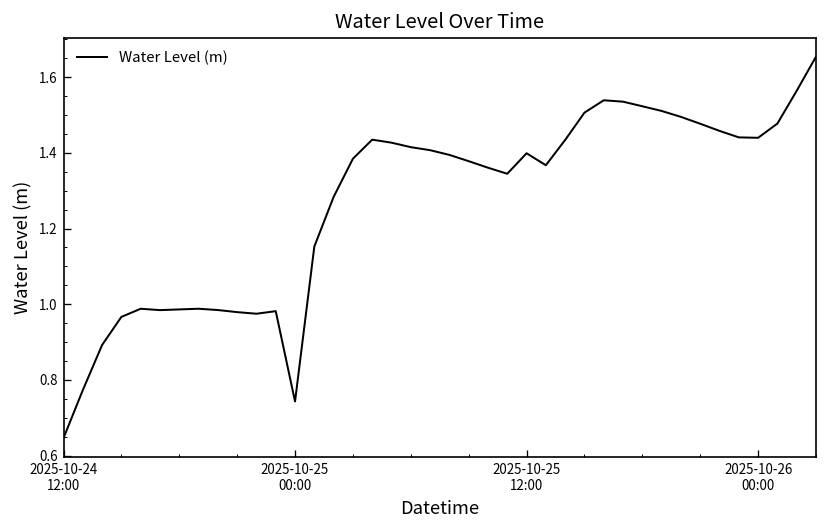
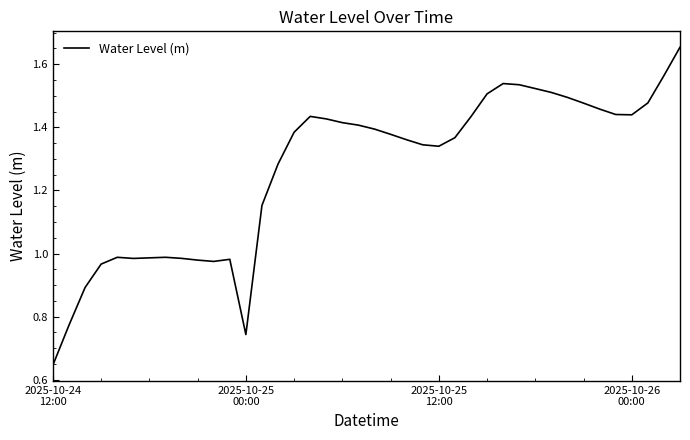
2025-10-25 12:00: 1.40 -> 1.34
